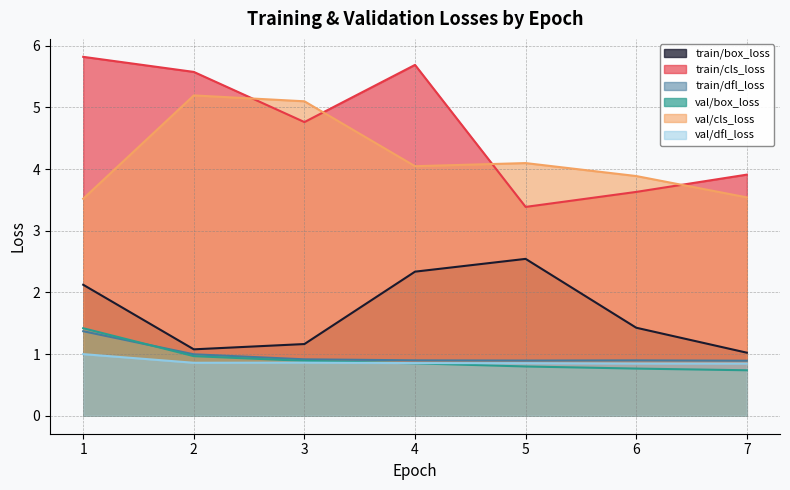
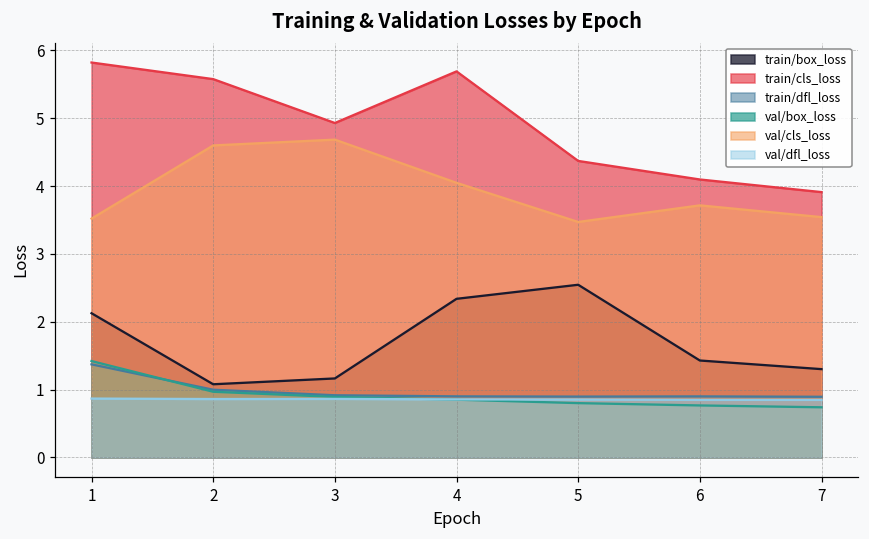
val/dfl_loss, 1: 1.0 -> 0.9
val/cls_loss, 2: 5.2 -> 4.6
train/cls_loss, 3: 4.8 -> 4.9
val/cls_loss, 3: 5.1 -> 4.7
train/cls_loss, 5: 3.4 -> 4.4
val/cls_loss, 5: 4.1 -> 3.5
train/cls_loss, 6: 3.6 -> 4.1
val/cls_loss, 6: 3.9 -> 3.7
train/box_loss, 7: 1.0 -> 1.3
